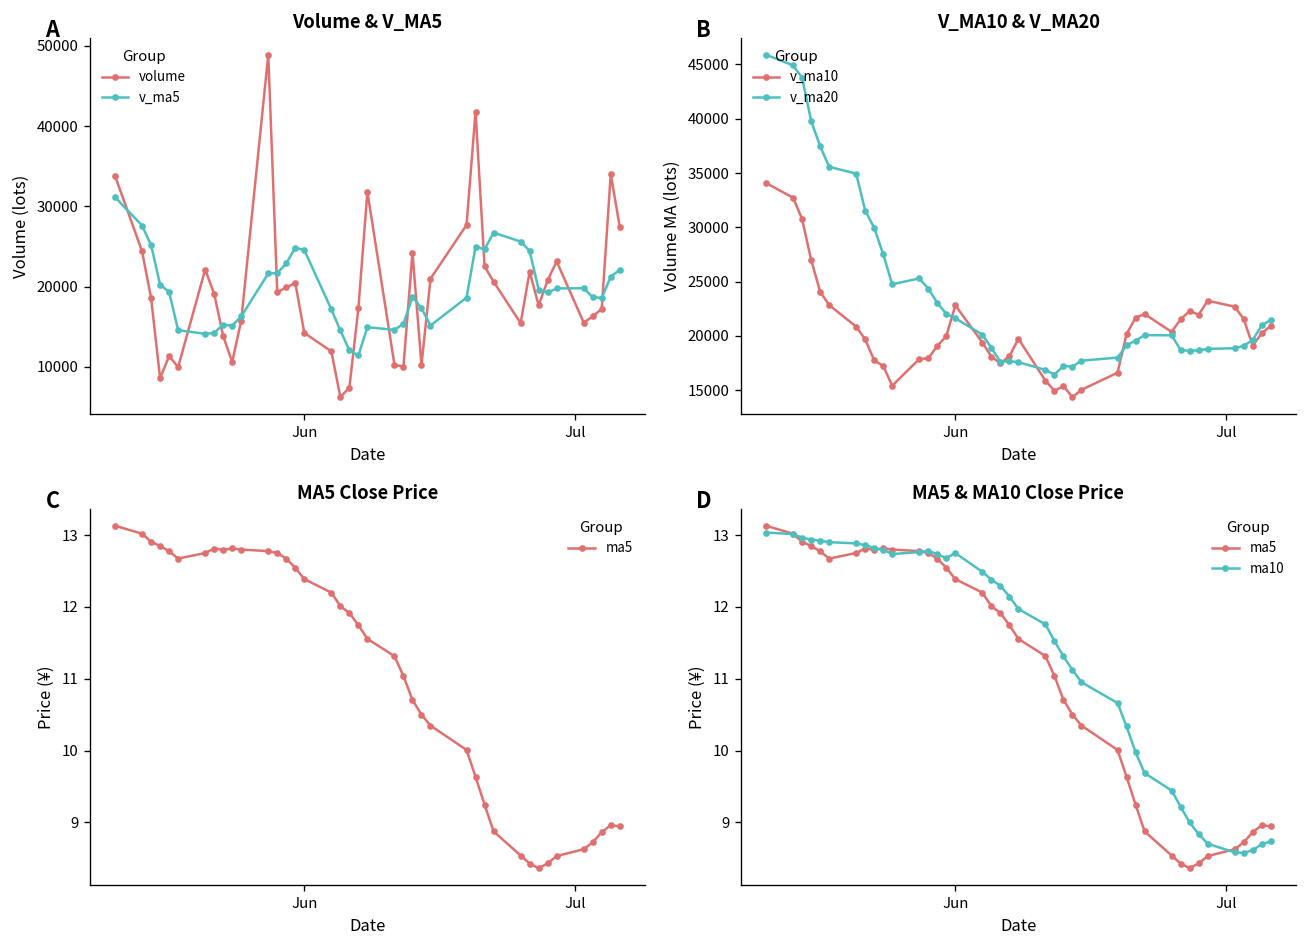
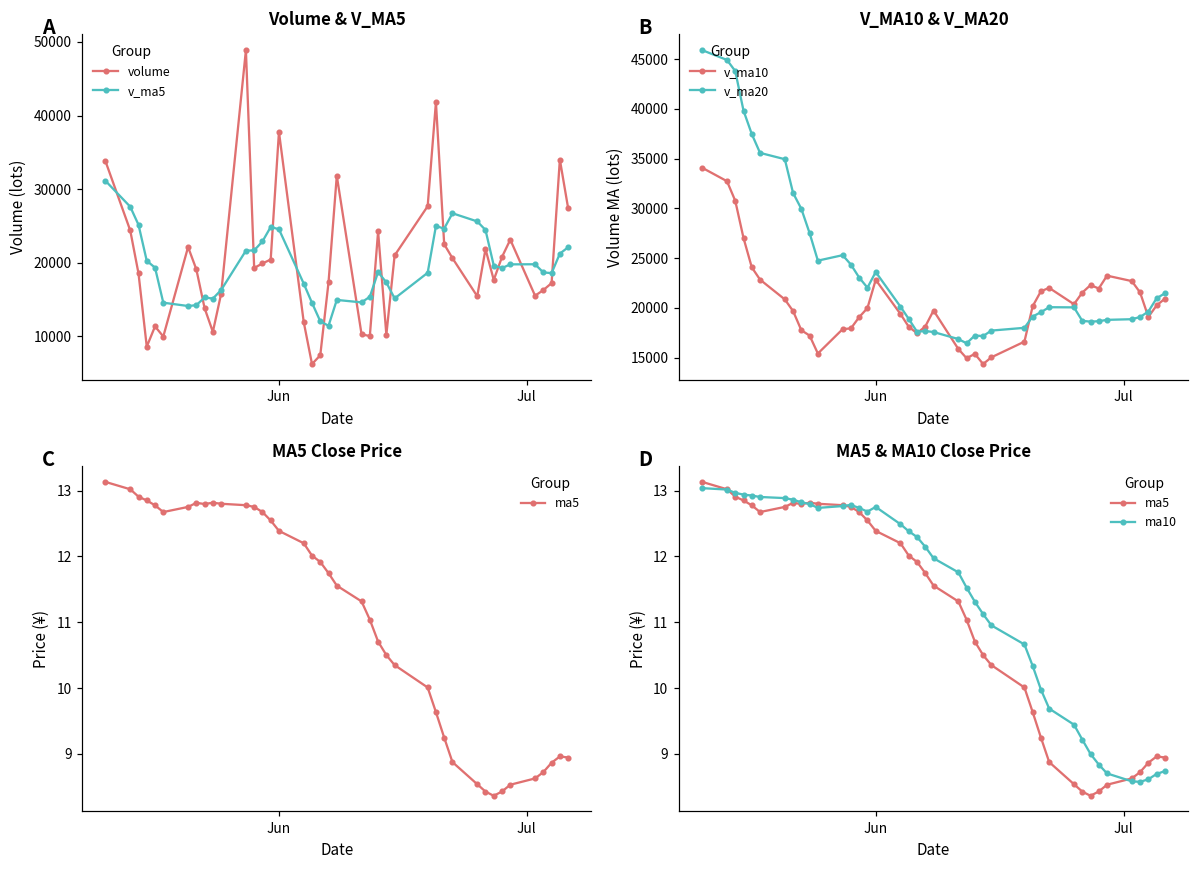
Volume & V_MA5, volume, Jun: 14000 -> 38000
V_MA10 & V_MA20, v_ma20, Jun: 22000 -> 24000
